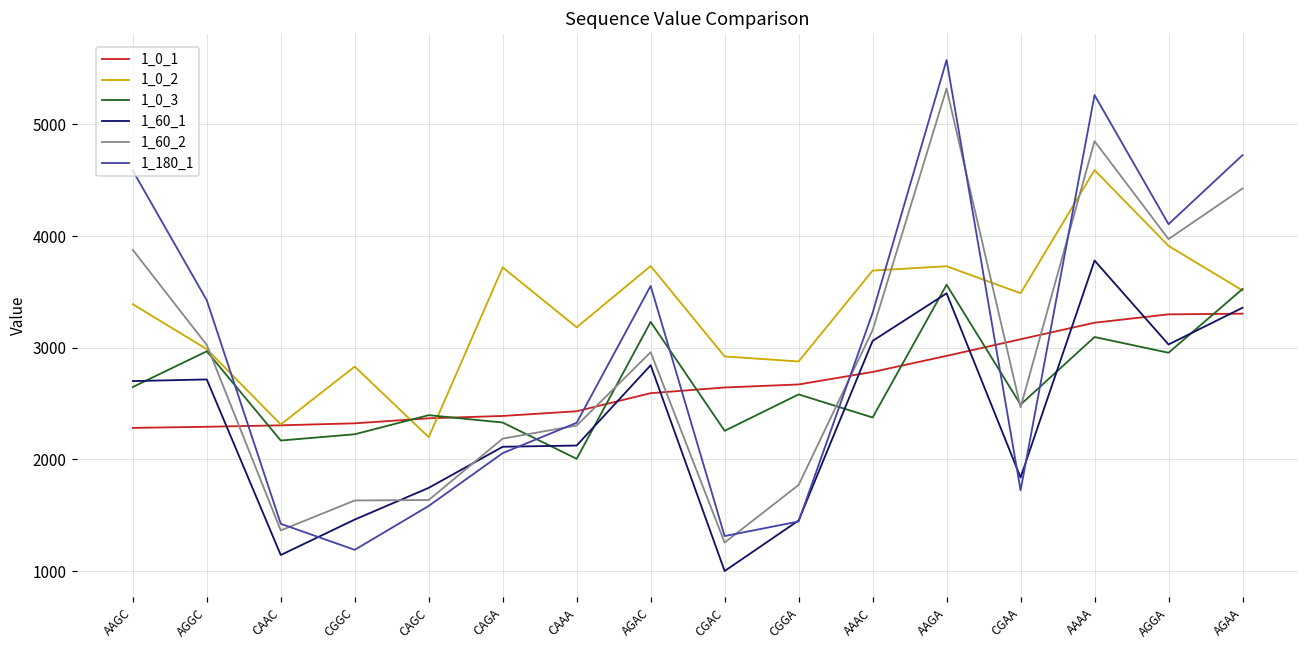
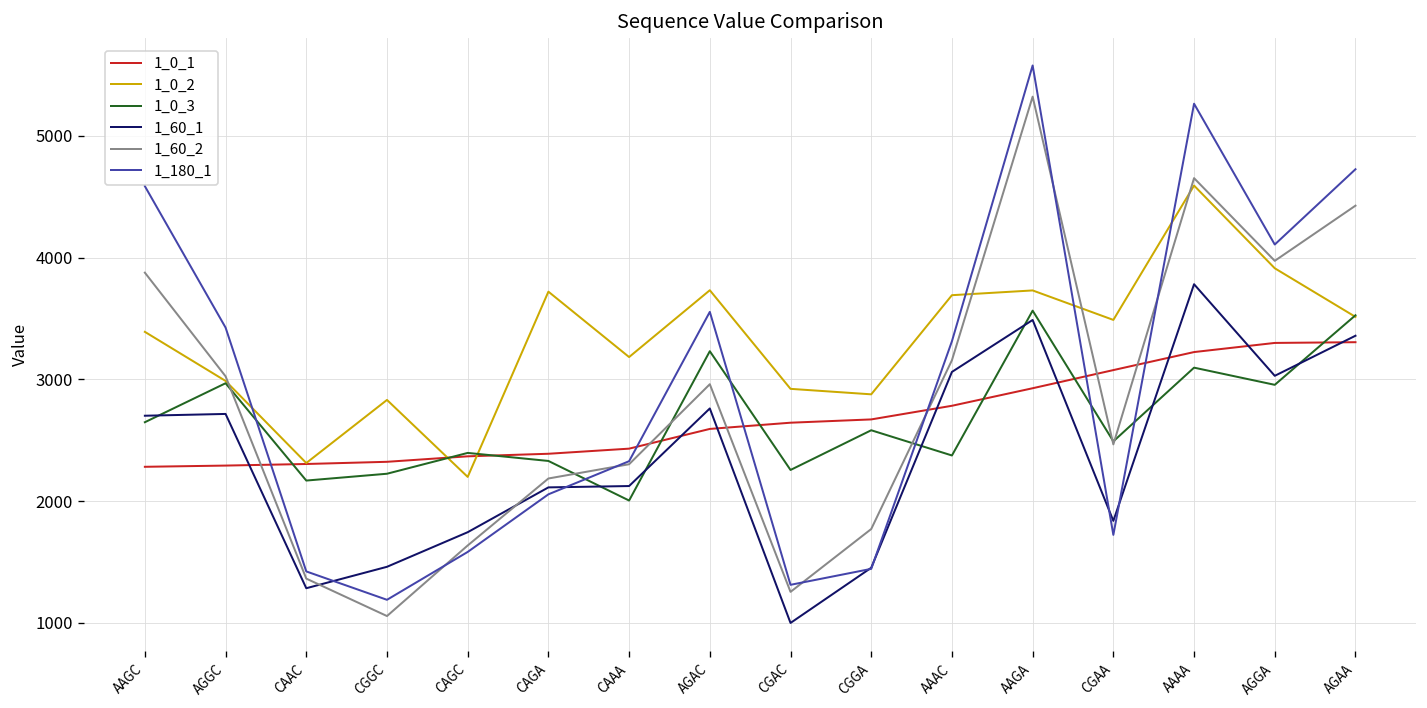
1_60_1, CAAC: 1140 -> 1290
1_60_2, CGGC: 1630 -> 1060
1_60_1, AGAC: 2840 -> 2760
1_60_2, AAAA: 4850 -> 4650
